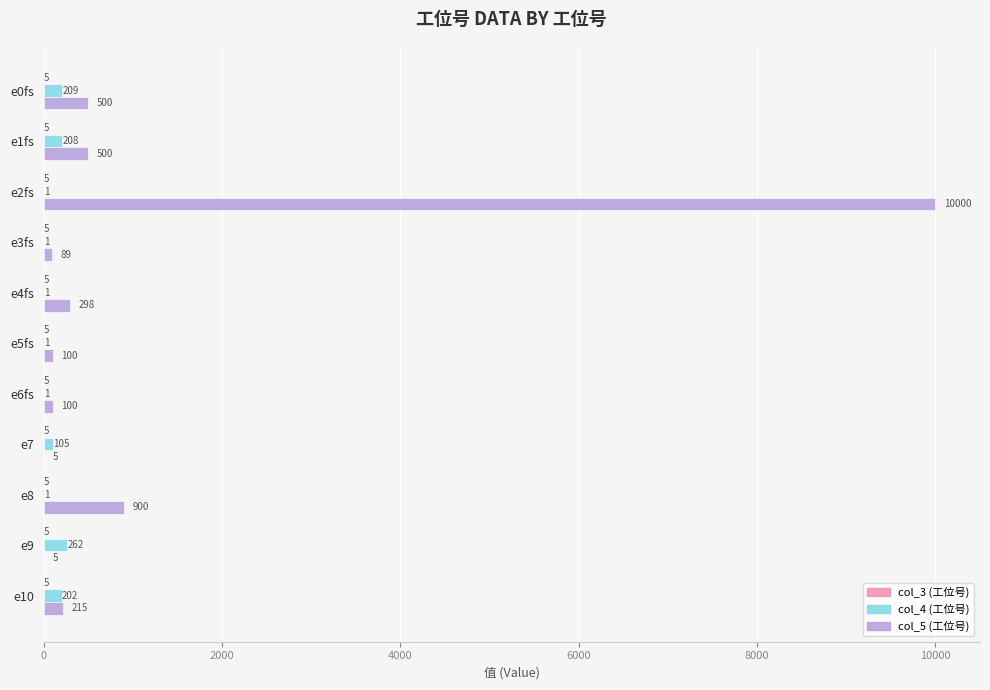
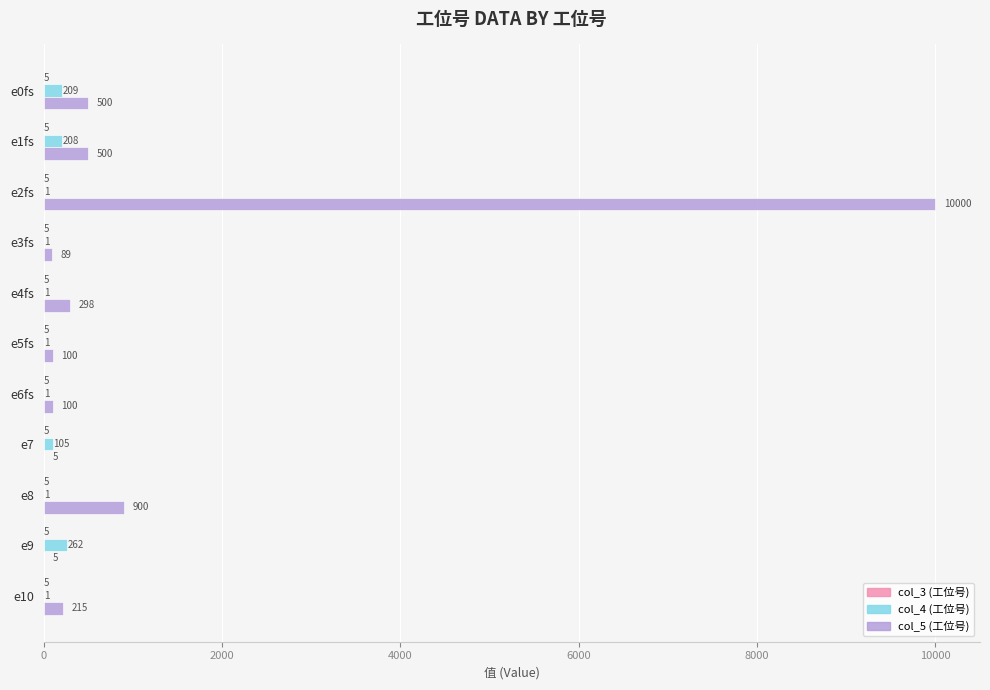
col_4 (工位号), e10: 202 -> 1
